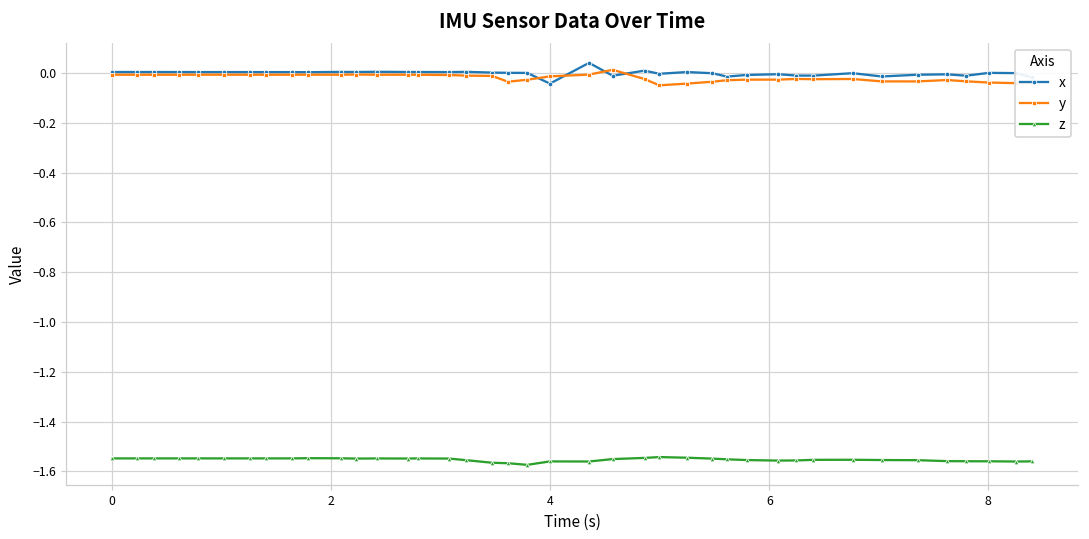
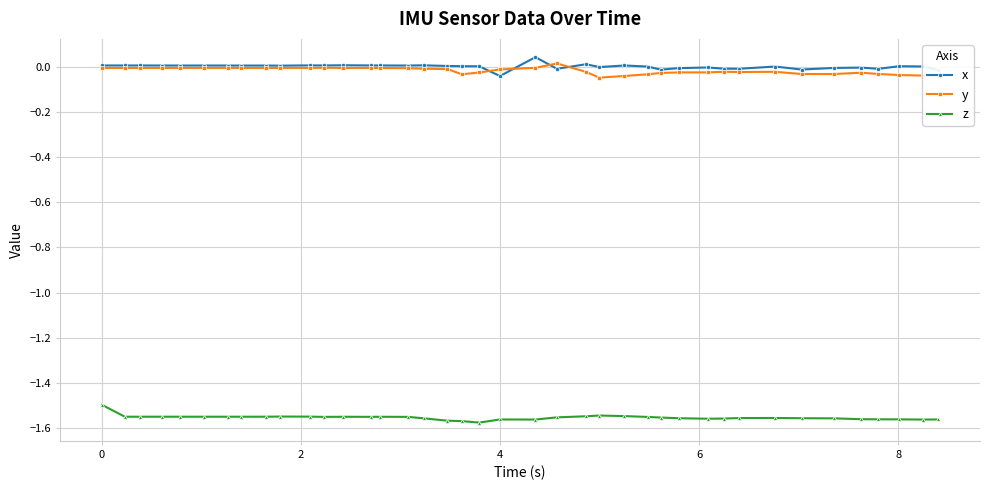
z, 0: -1.55 -> -1.50
